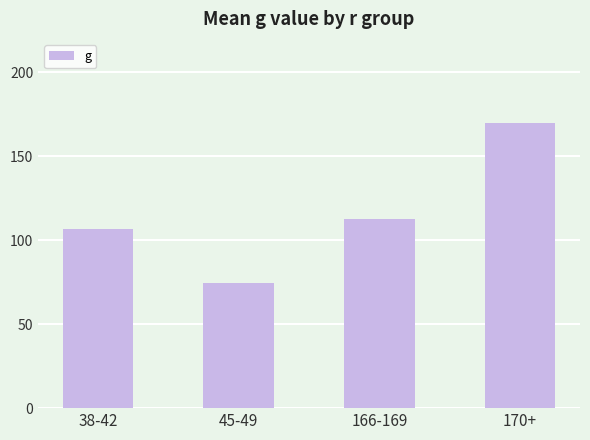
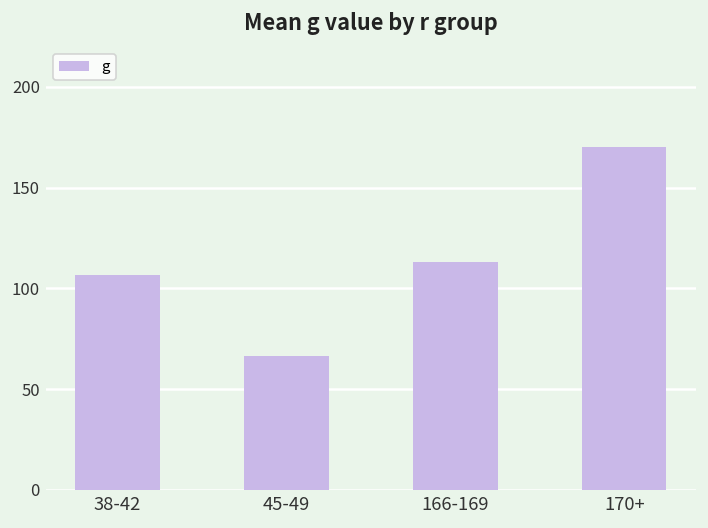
45-49: 75 -> 67
